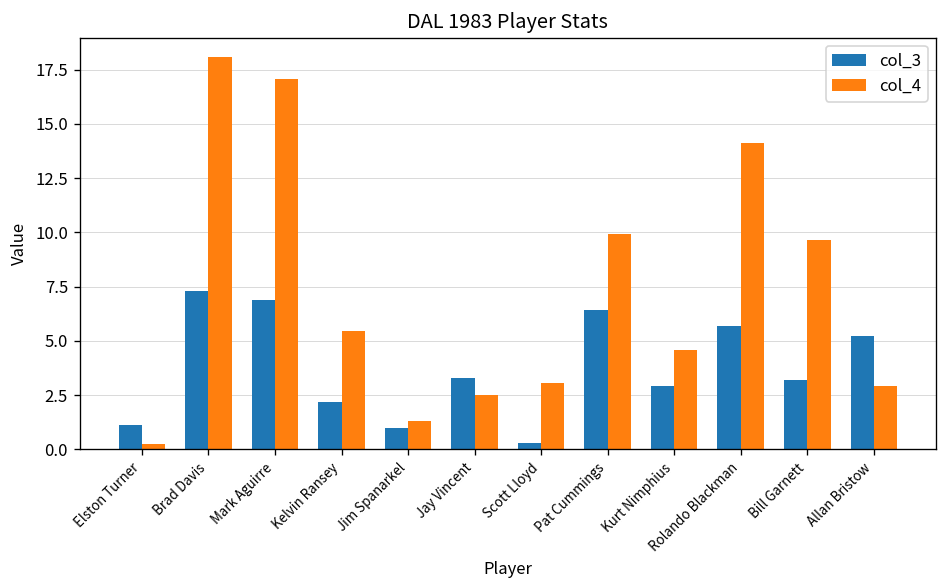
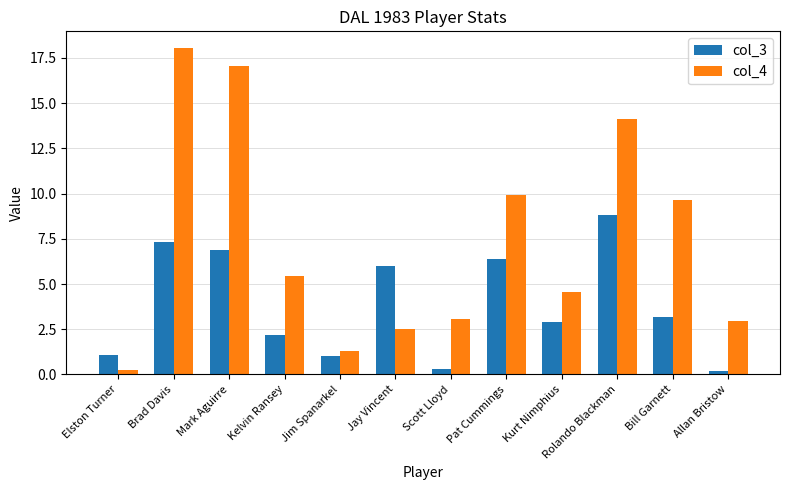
col_3, Jay Vincent: 3.3 -> 6.0
col_3, Rolando Blackman: 5.7 -> 8.8
col_3, Allan Bristow: 5.2 -> 0.2
